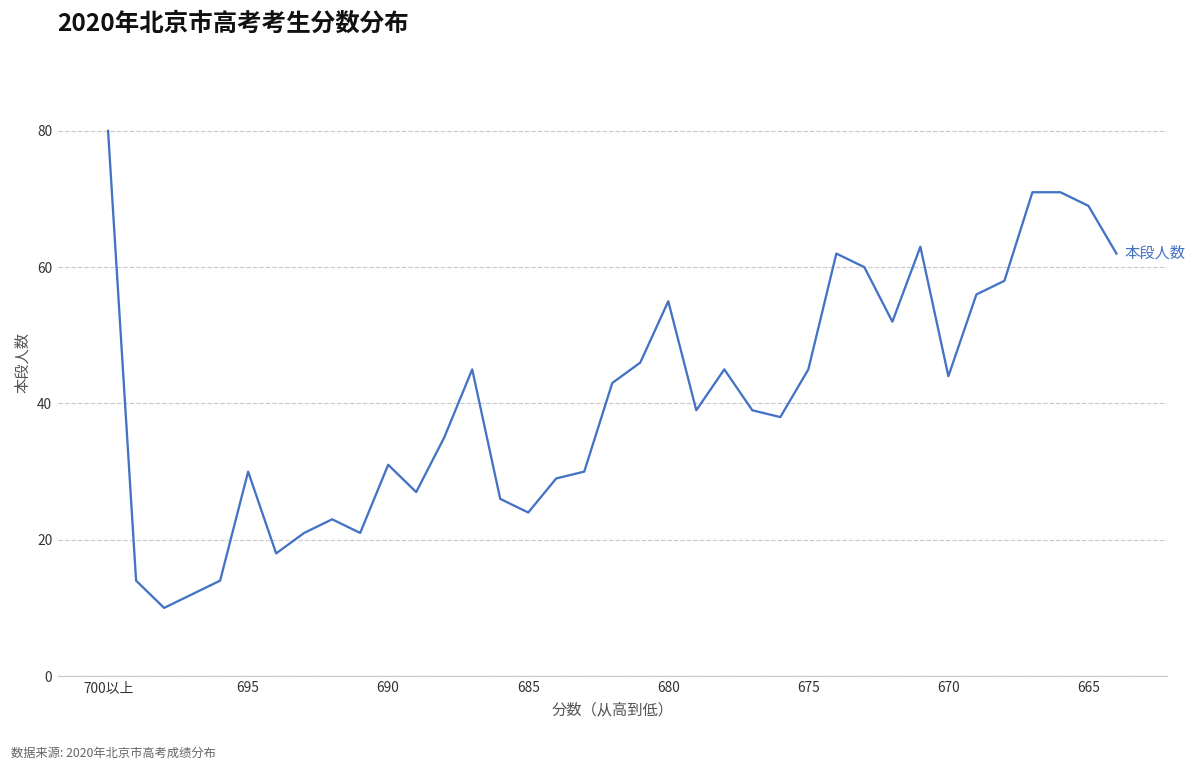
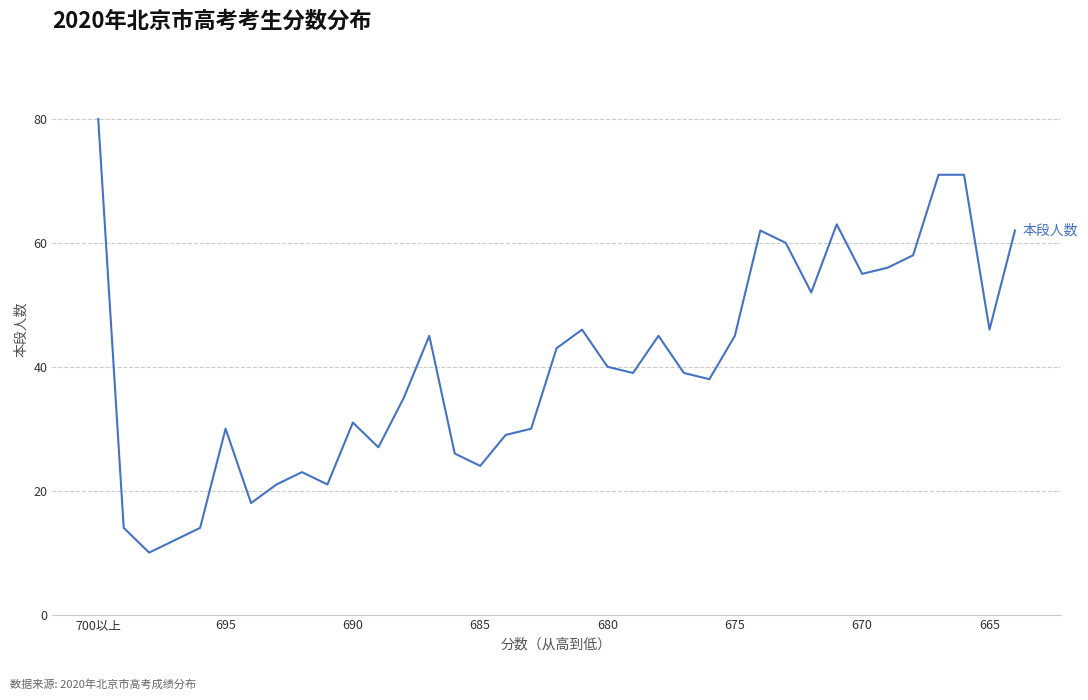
680: 55 -> 40
670: 44 -> 55
665: 69 -> 46
